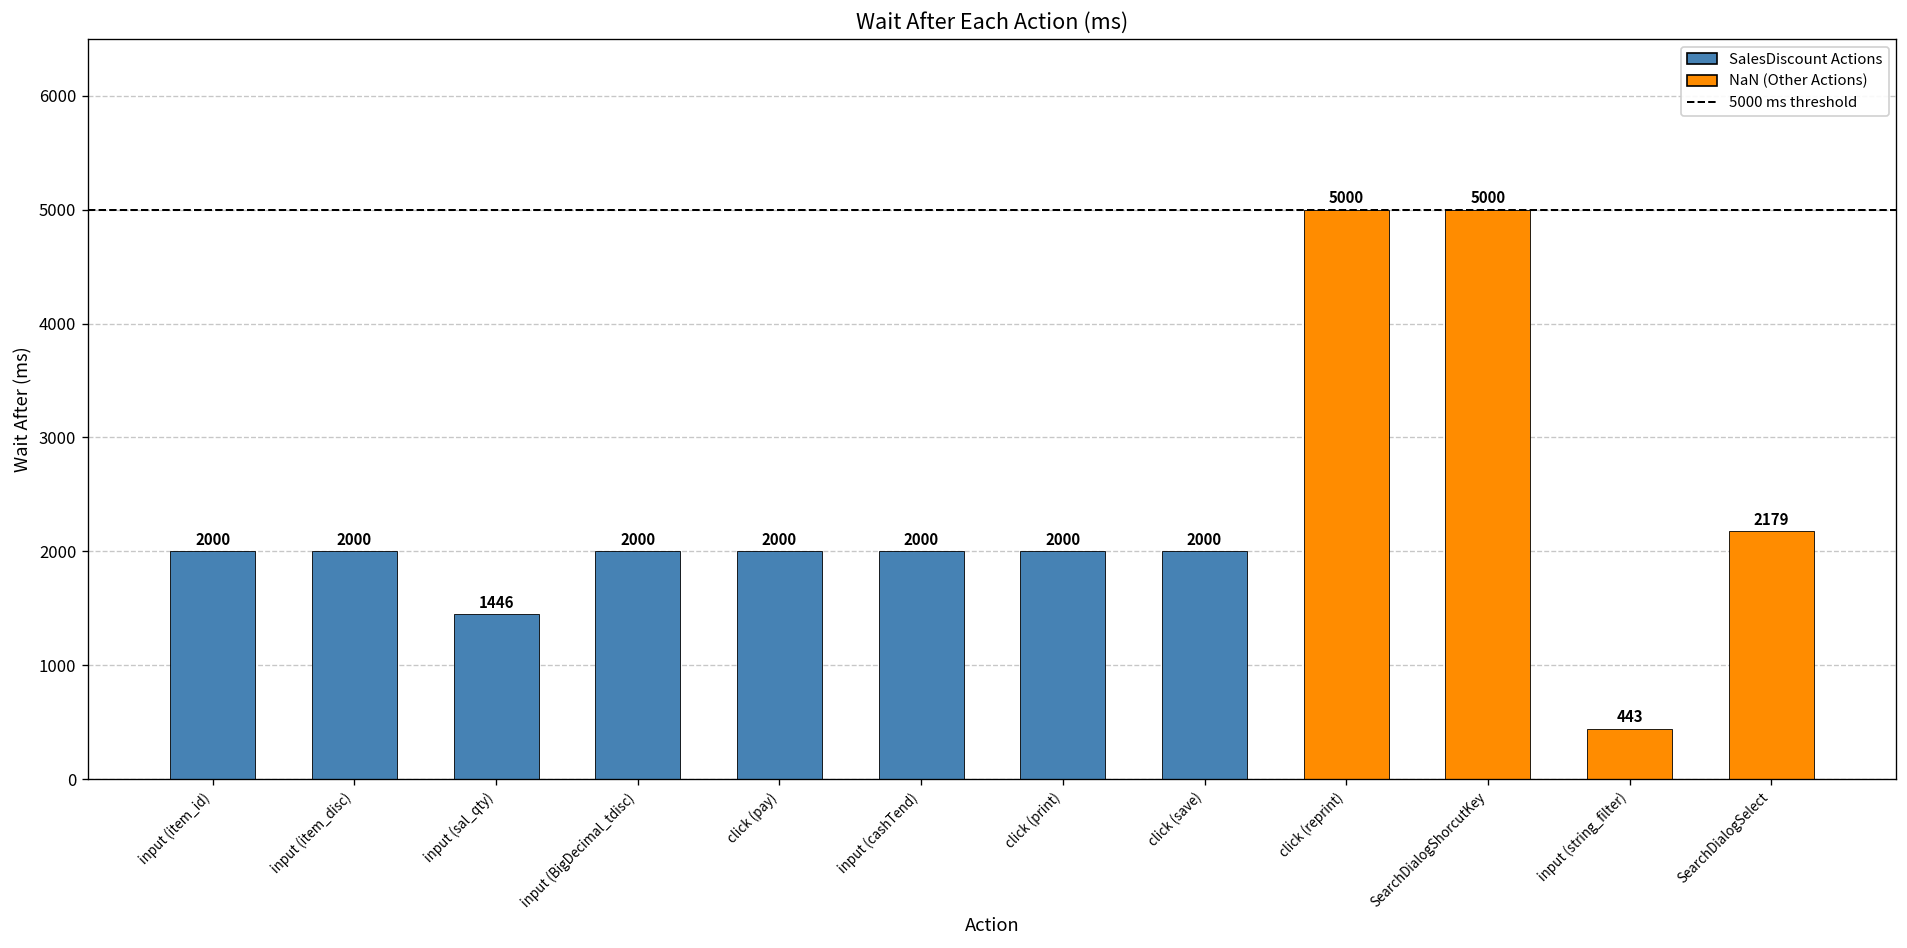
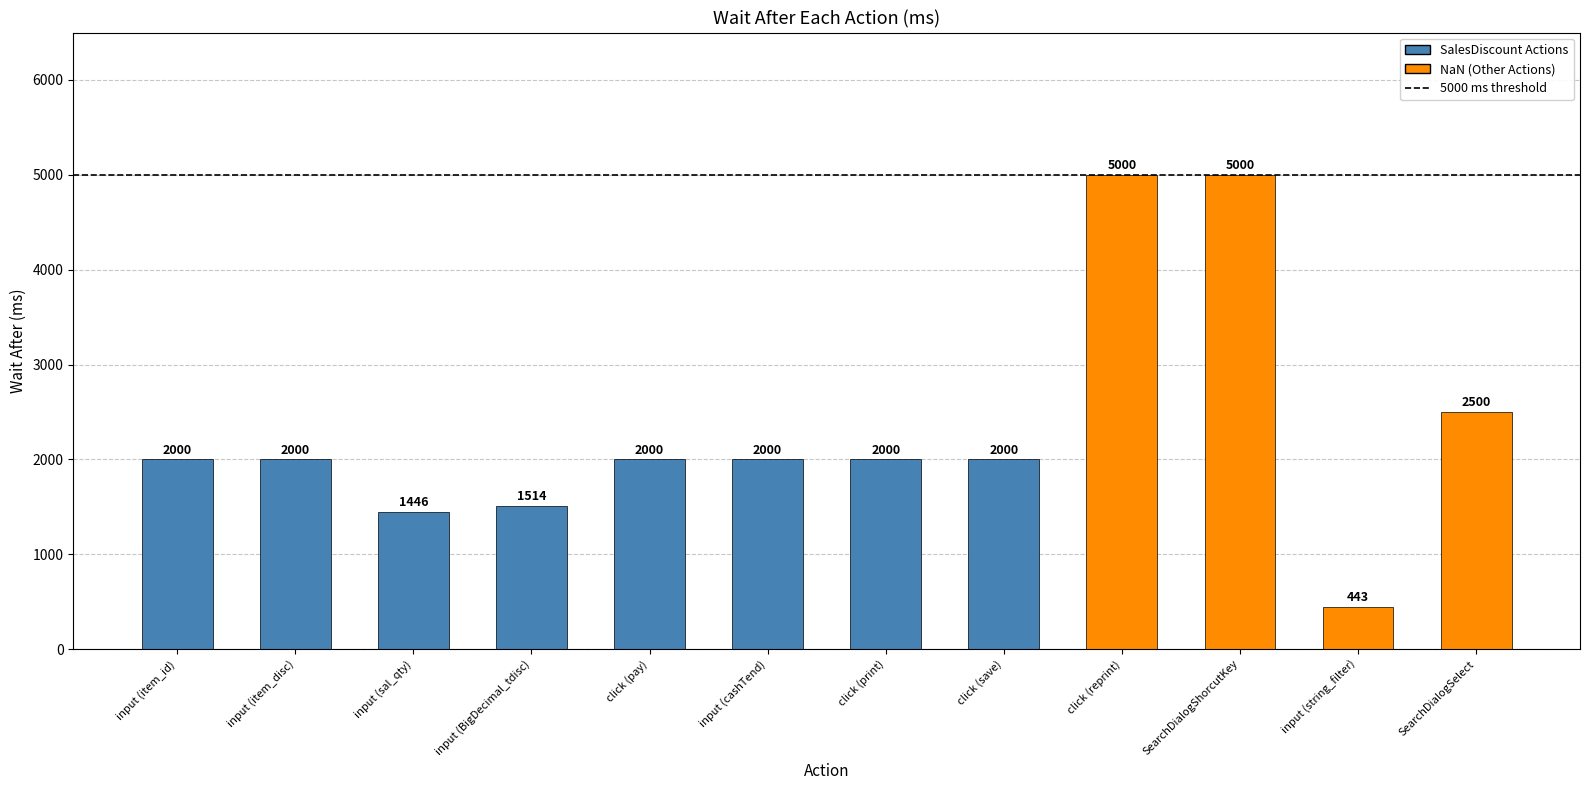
input (BigDecimal_tdisc): 2000 -> 1514
SearchDialogSelect: 2179 -> 2500
